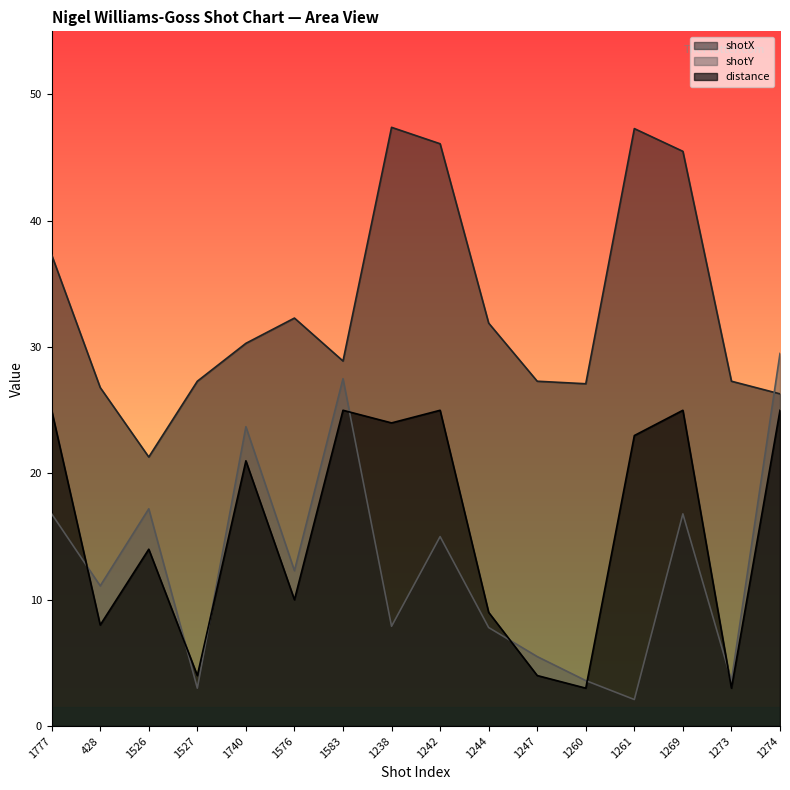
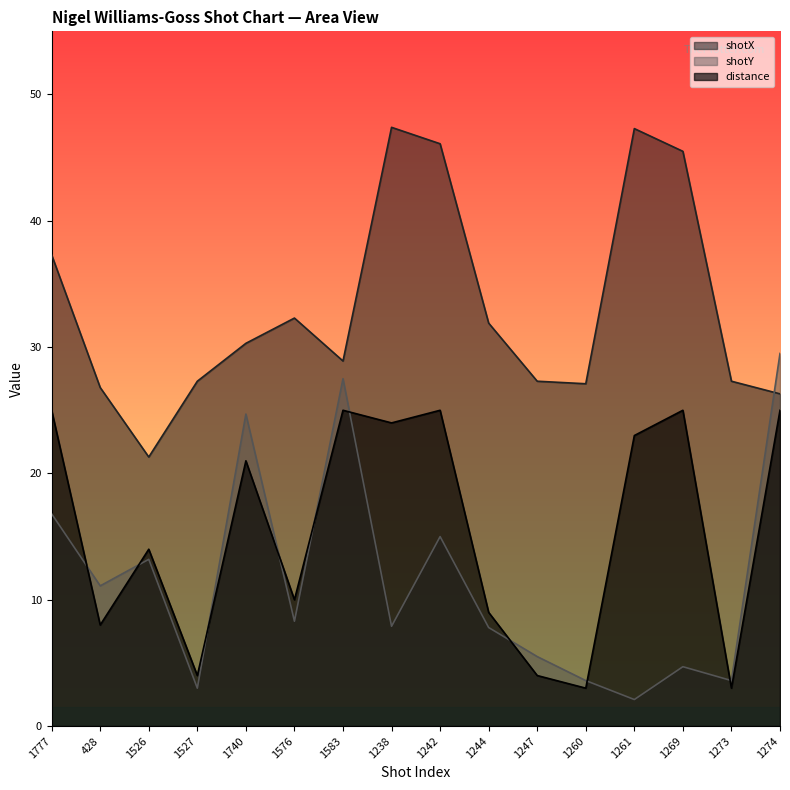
shotY, 1526: 17.2 -> 13.2
shotY, 1740: 23.7 -> 24.7
shotY, 1576: 12.3 -> 8.3
shotY, 1269: 16.8 -> 4.7
